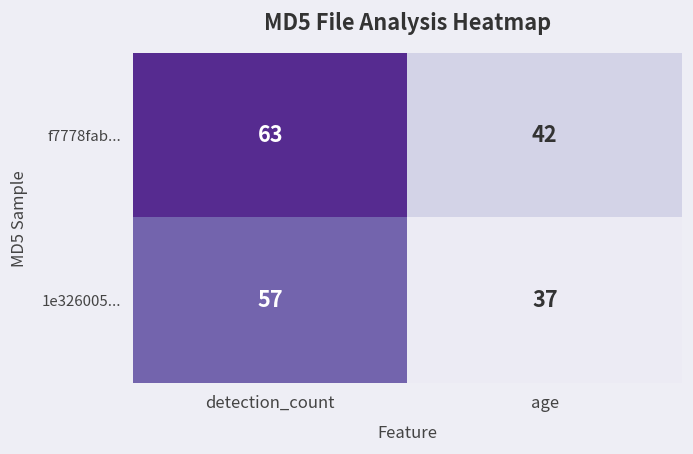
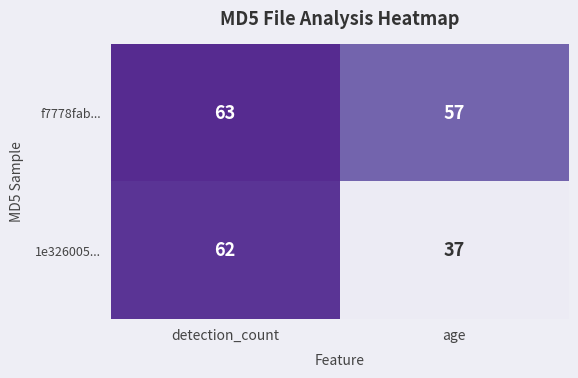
f7778fab..., age: 42 -> 57
1e326005..., detection_count: 57 -> 62
